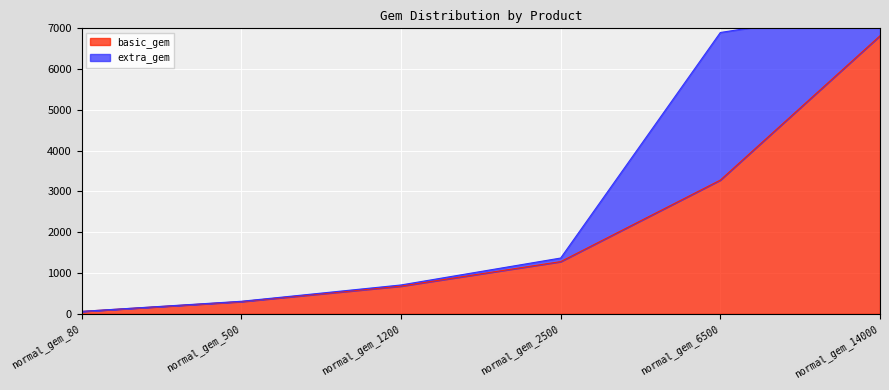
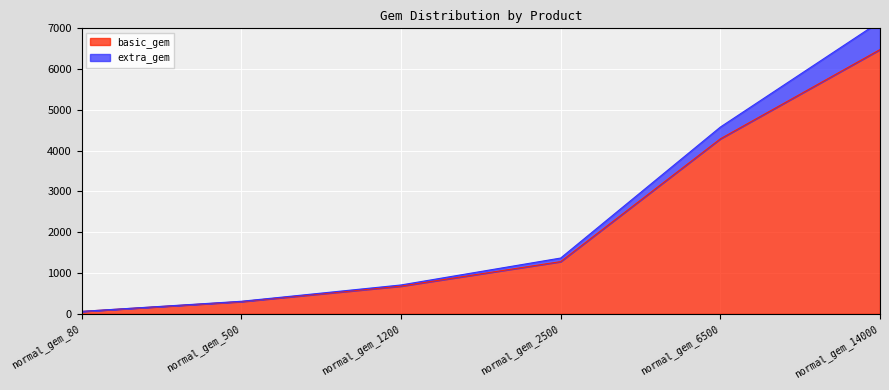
basic_gem, normal_gem_6500: 3300 -> 4300
extra_gem, normal_gem_6500: 3600 -> 300
basic_gem, normal_gem_14000: 6800 -> 6500
